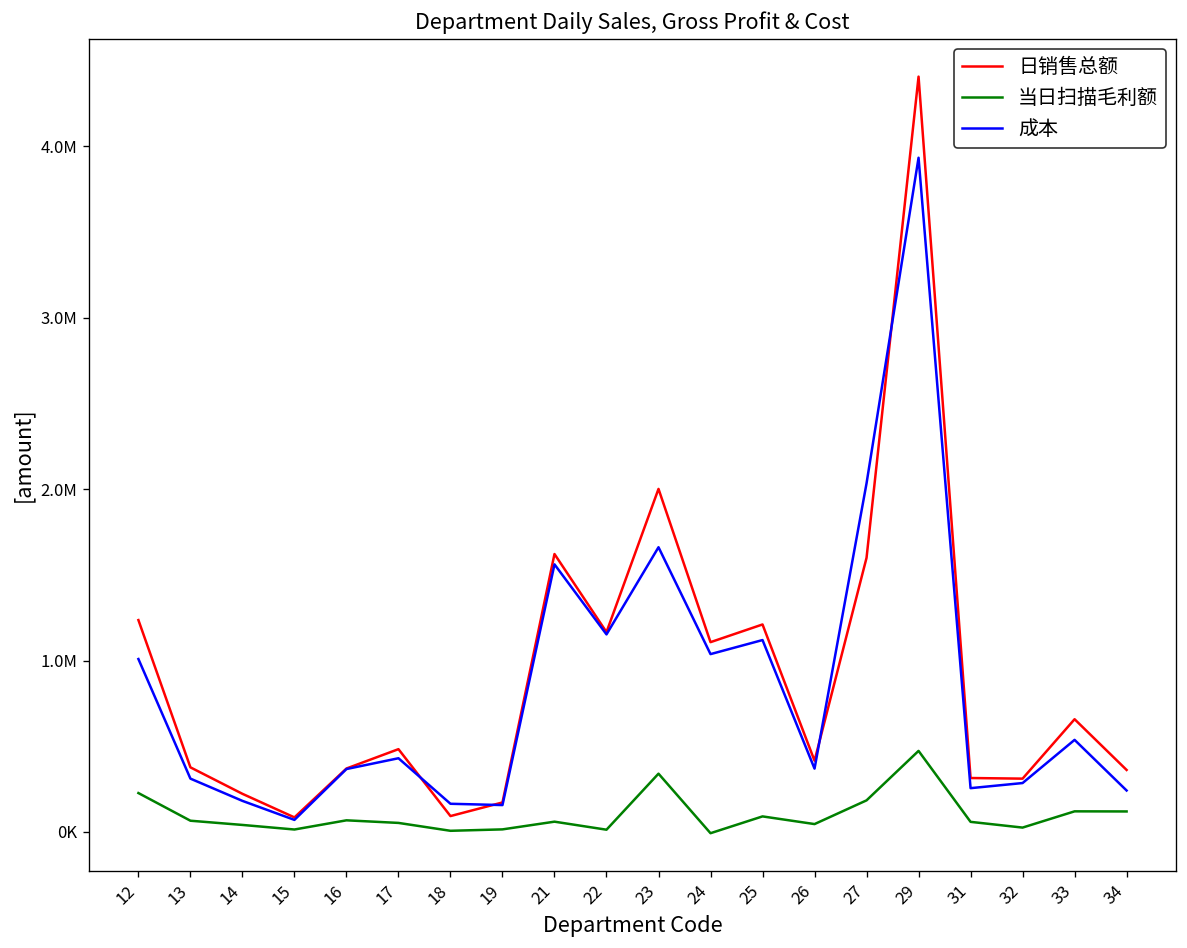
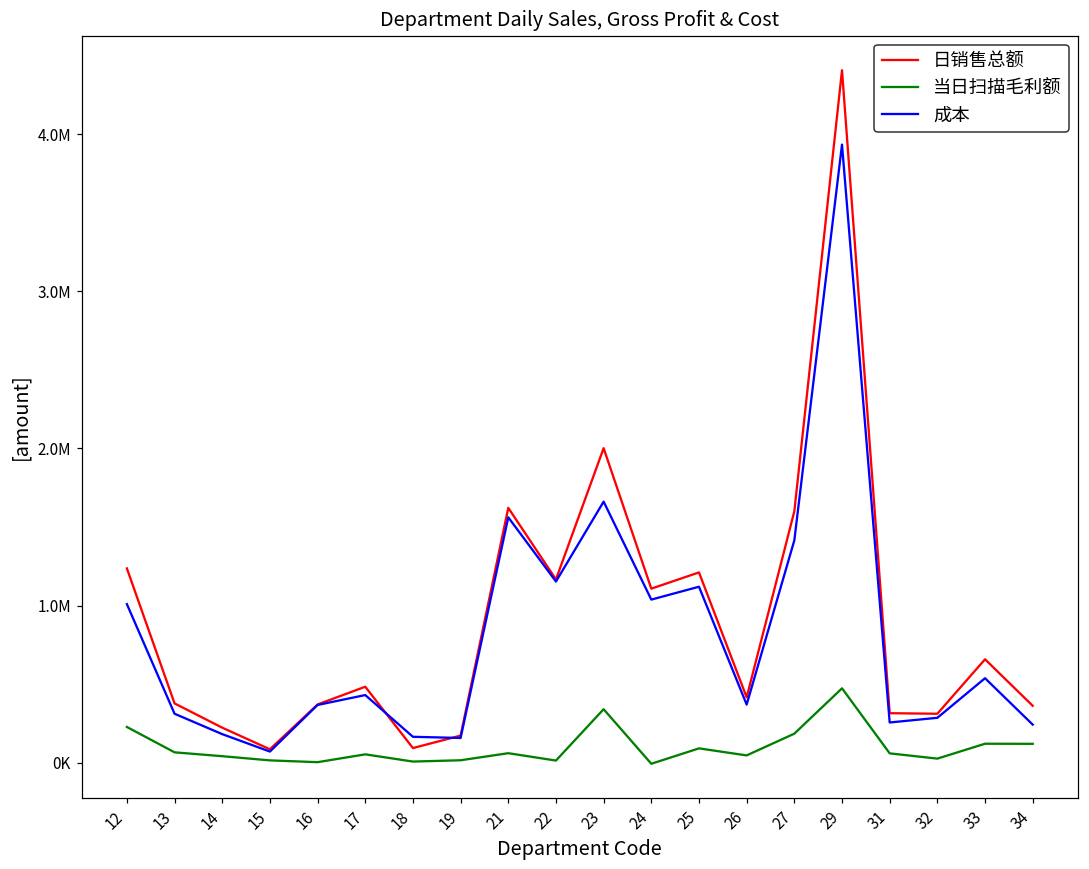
当日扫描毛利额, 16: 70000 -> 0
成本, 27: 2030000 -> 1420000
